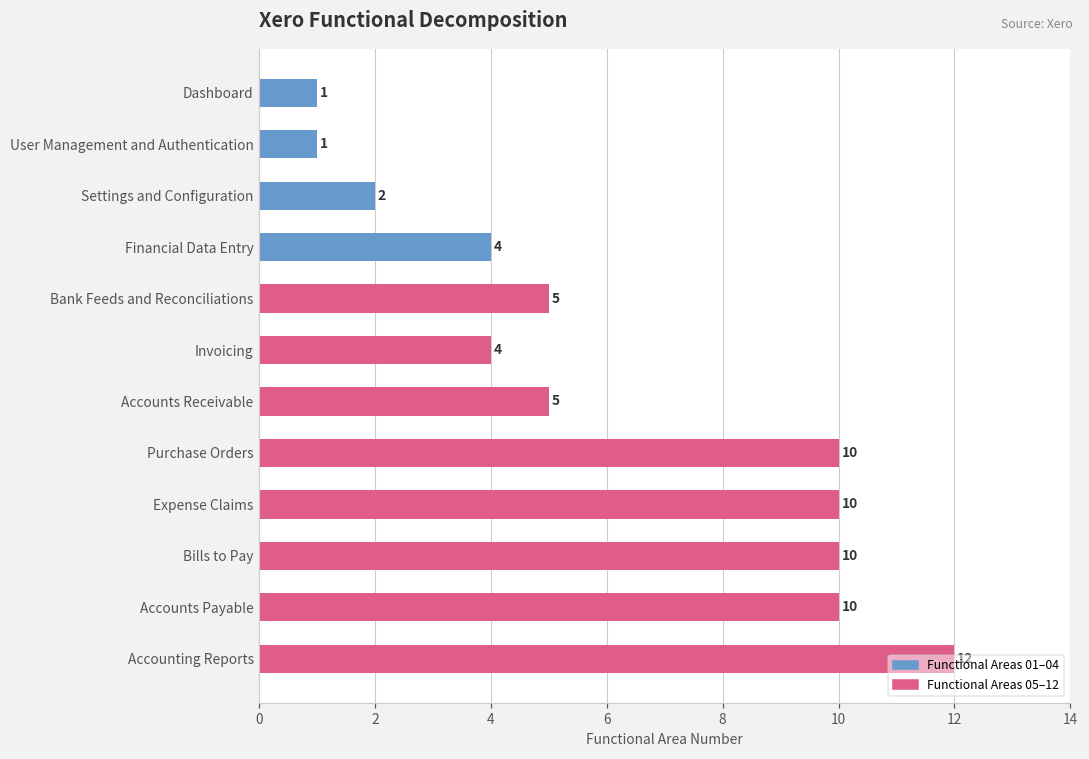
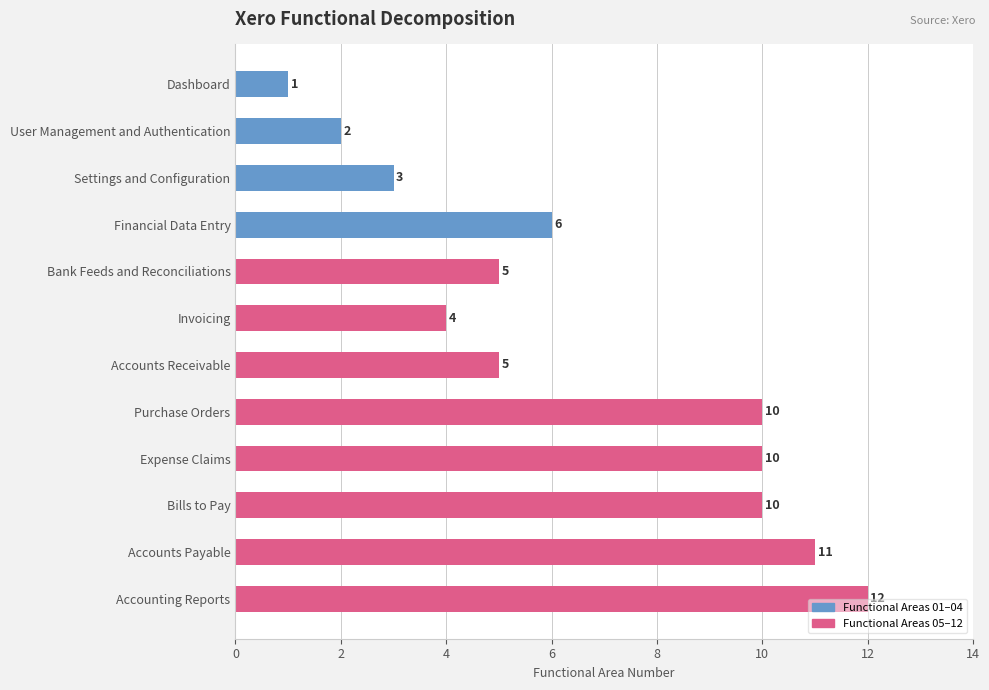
User Management and Authentication: 1 -> 2
Settings and Configuration: 2 -> 3
Financial Data Entry: 4 -> 6
Accounts Payable: 10 -> 11
